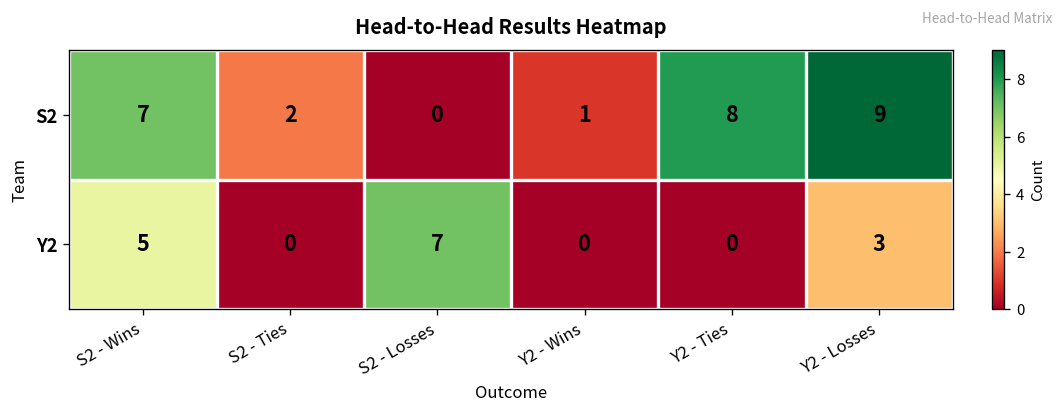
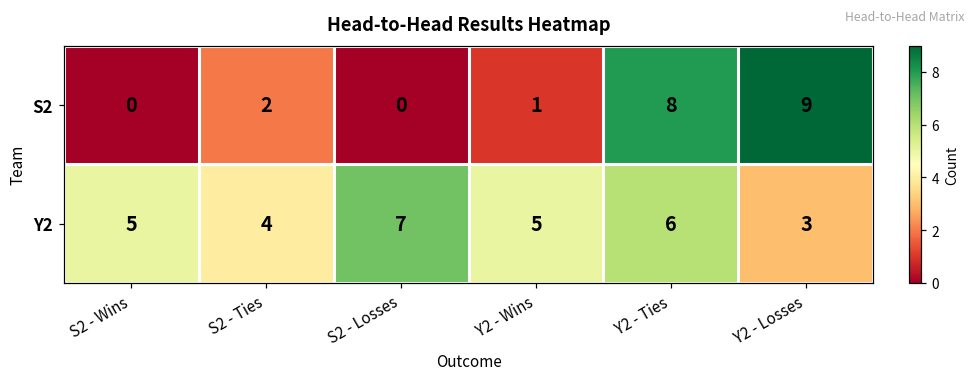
S2, S2 - Wins: 7 -> 0
Y2, S2 - Ties: 0 -> 4
Y2, Y2 - Wins: 0 -> 5
Y2, Y2 - Ties: 0 -> 6
